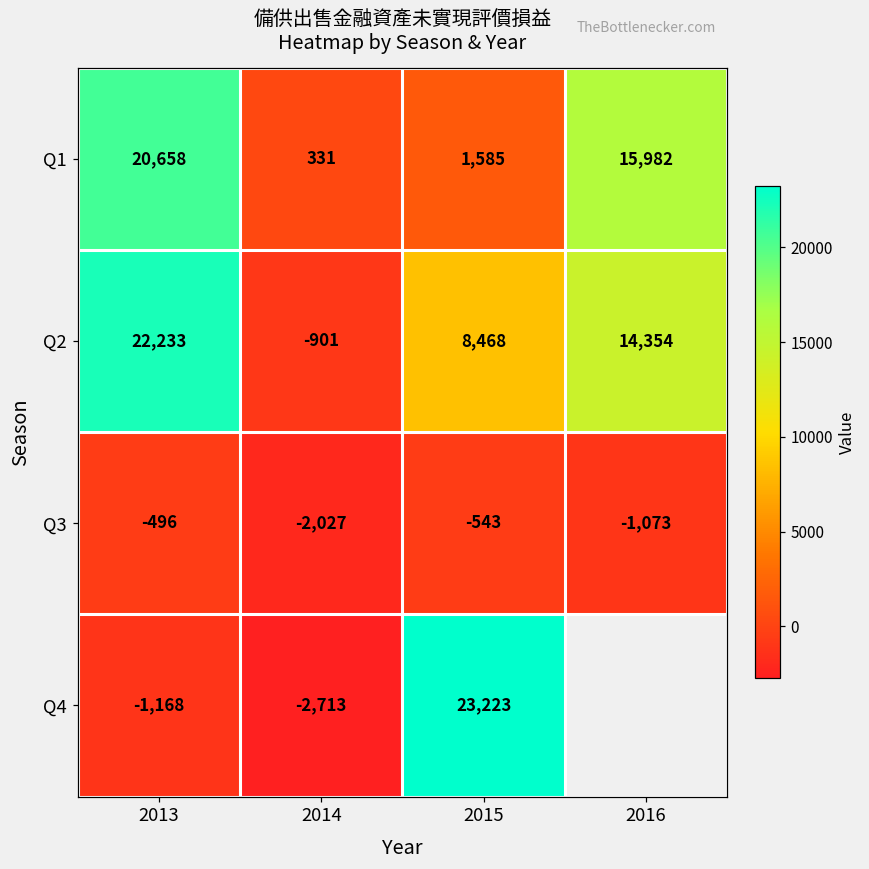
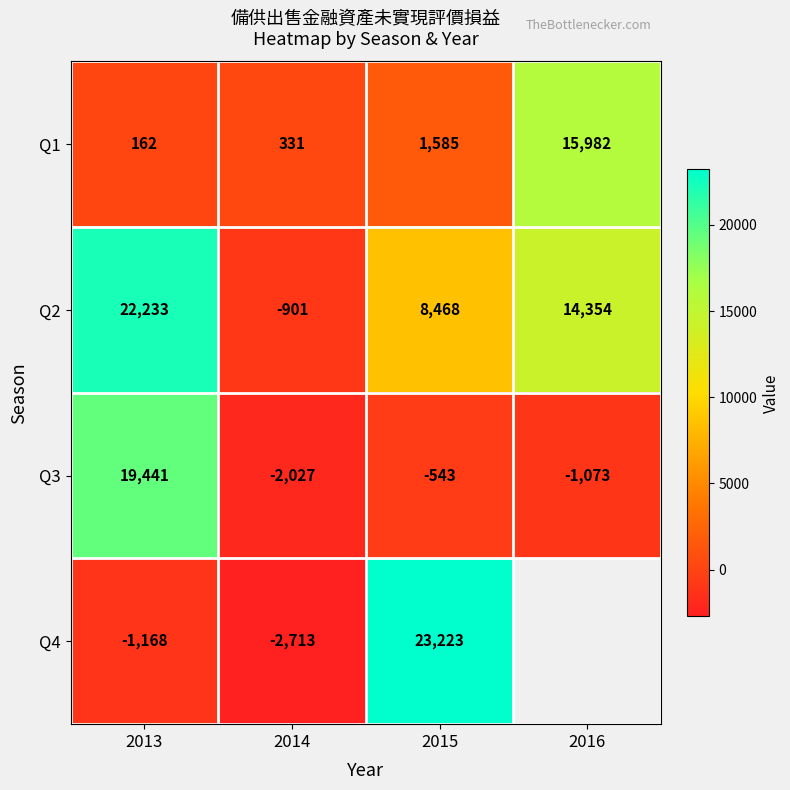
Q1, 2013: 20,658 -> 162
Q3, 2013: -496 -> 19,441
